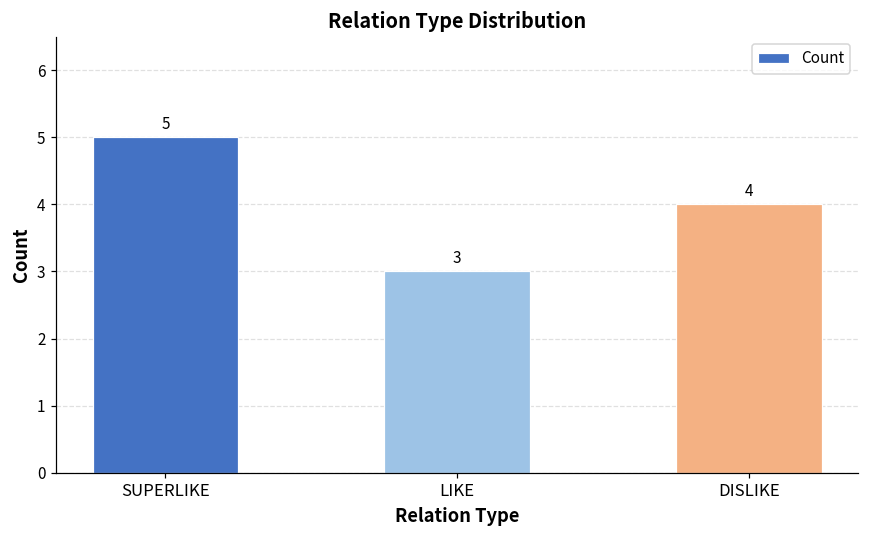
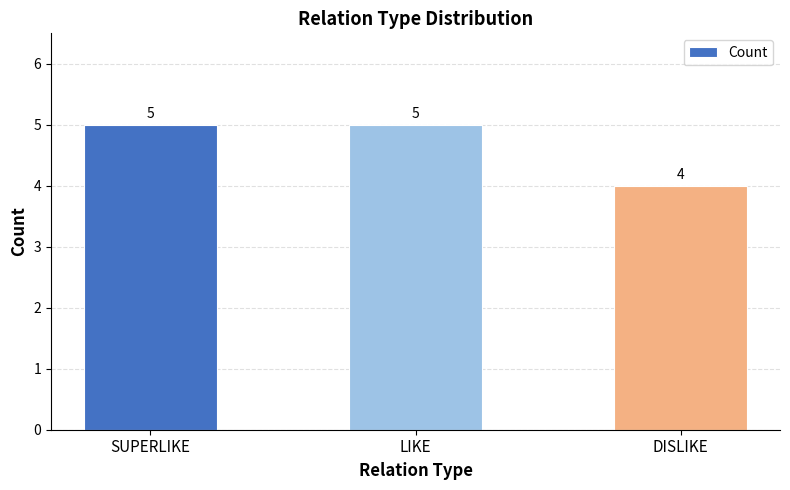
LIKE: 3 -> 5
